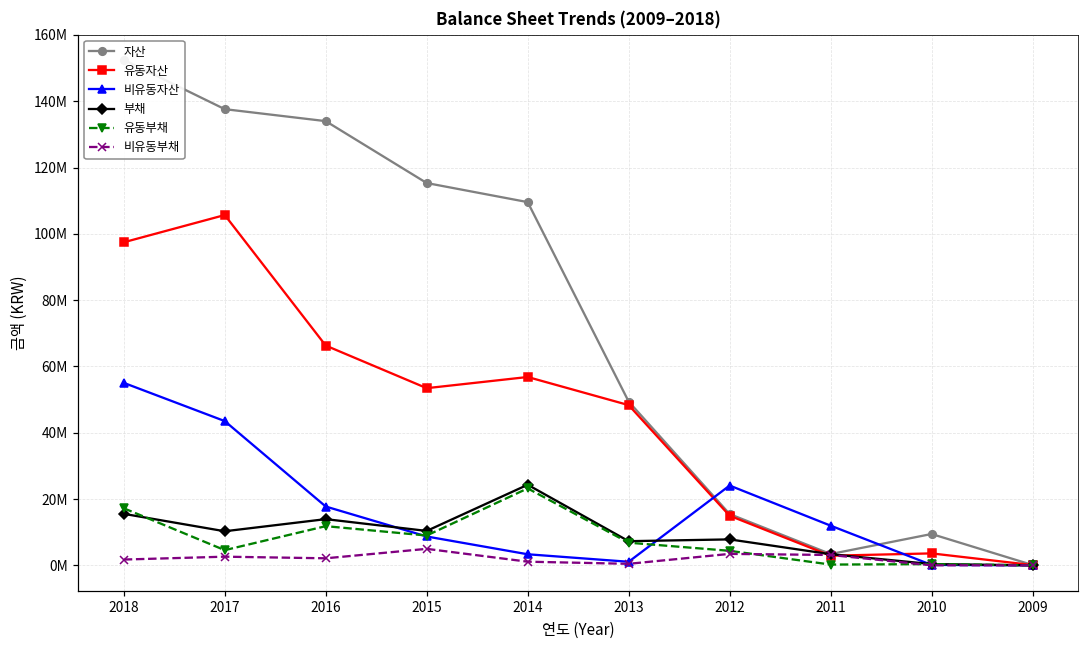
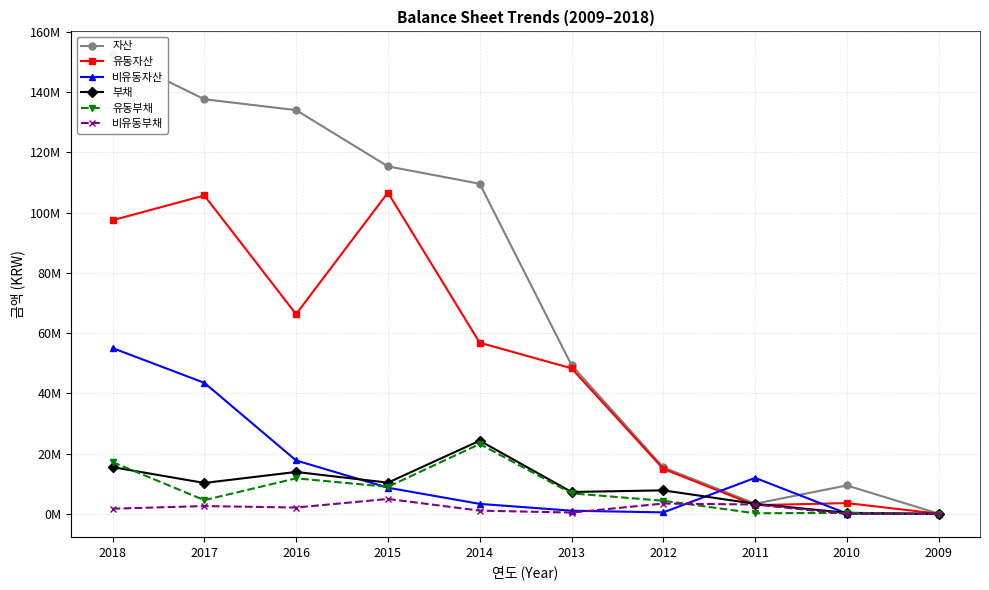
유동자산, 2015: 53000000 -> 107000000
비유동자산, 2012: 24000000 -> 1000000
